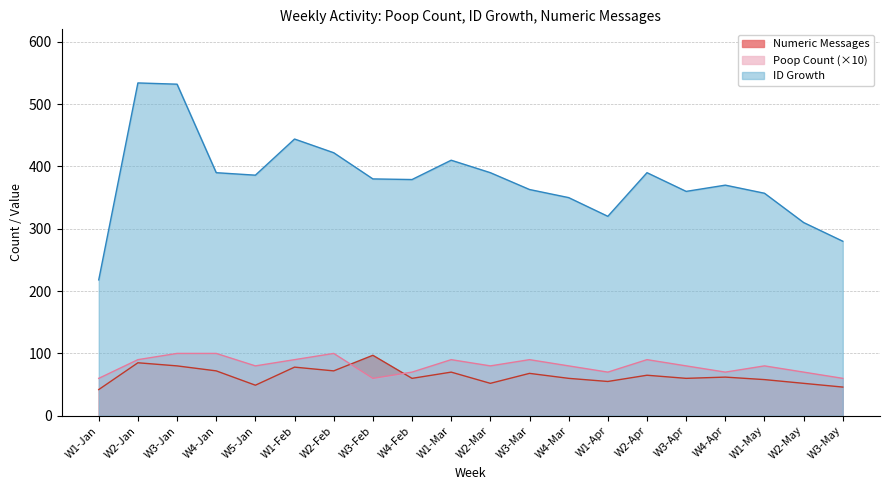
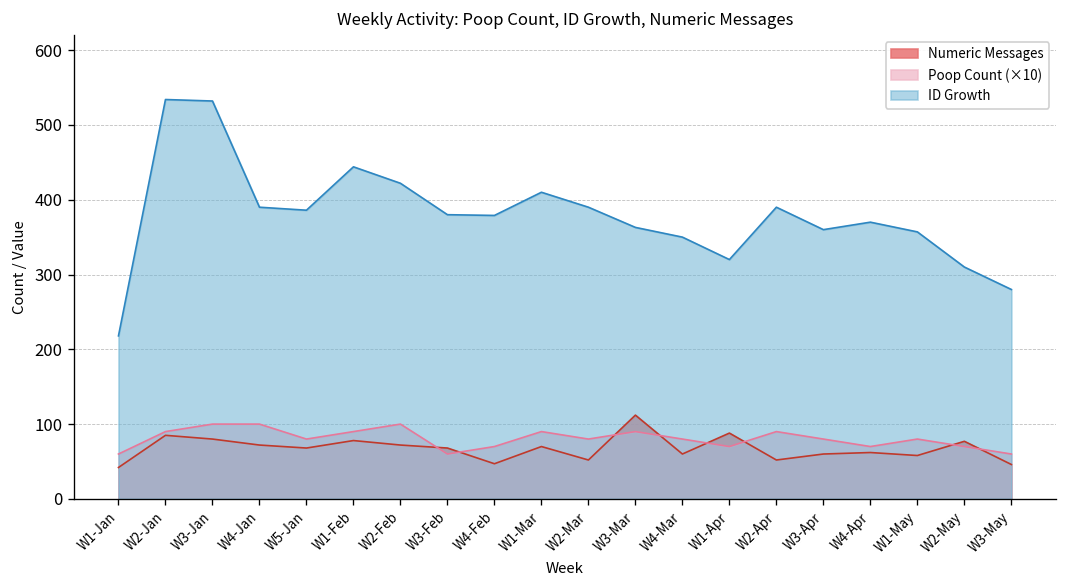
Numeric Messages, W5-Jan: 50 -> 70
Numeric Messages, W3-Feb: 100 -> 70
Numeric Messages, W4-Feb: 60 -> 50
Numeric Messages, W3-Mar: 70 -> 110
Numeric Messages, W1-Apr: 60 -> 90
Numeric Messages, W2-Apr: 70 -> 50
Numeric Messages, W2-May: 50 -> 80
